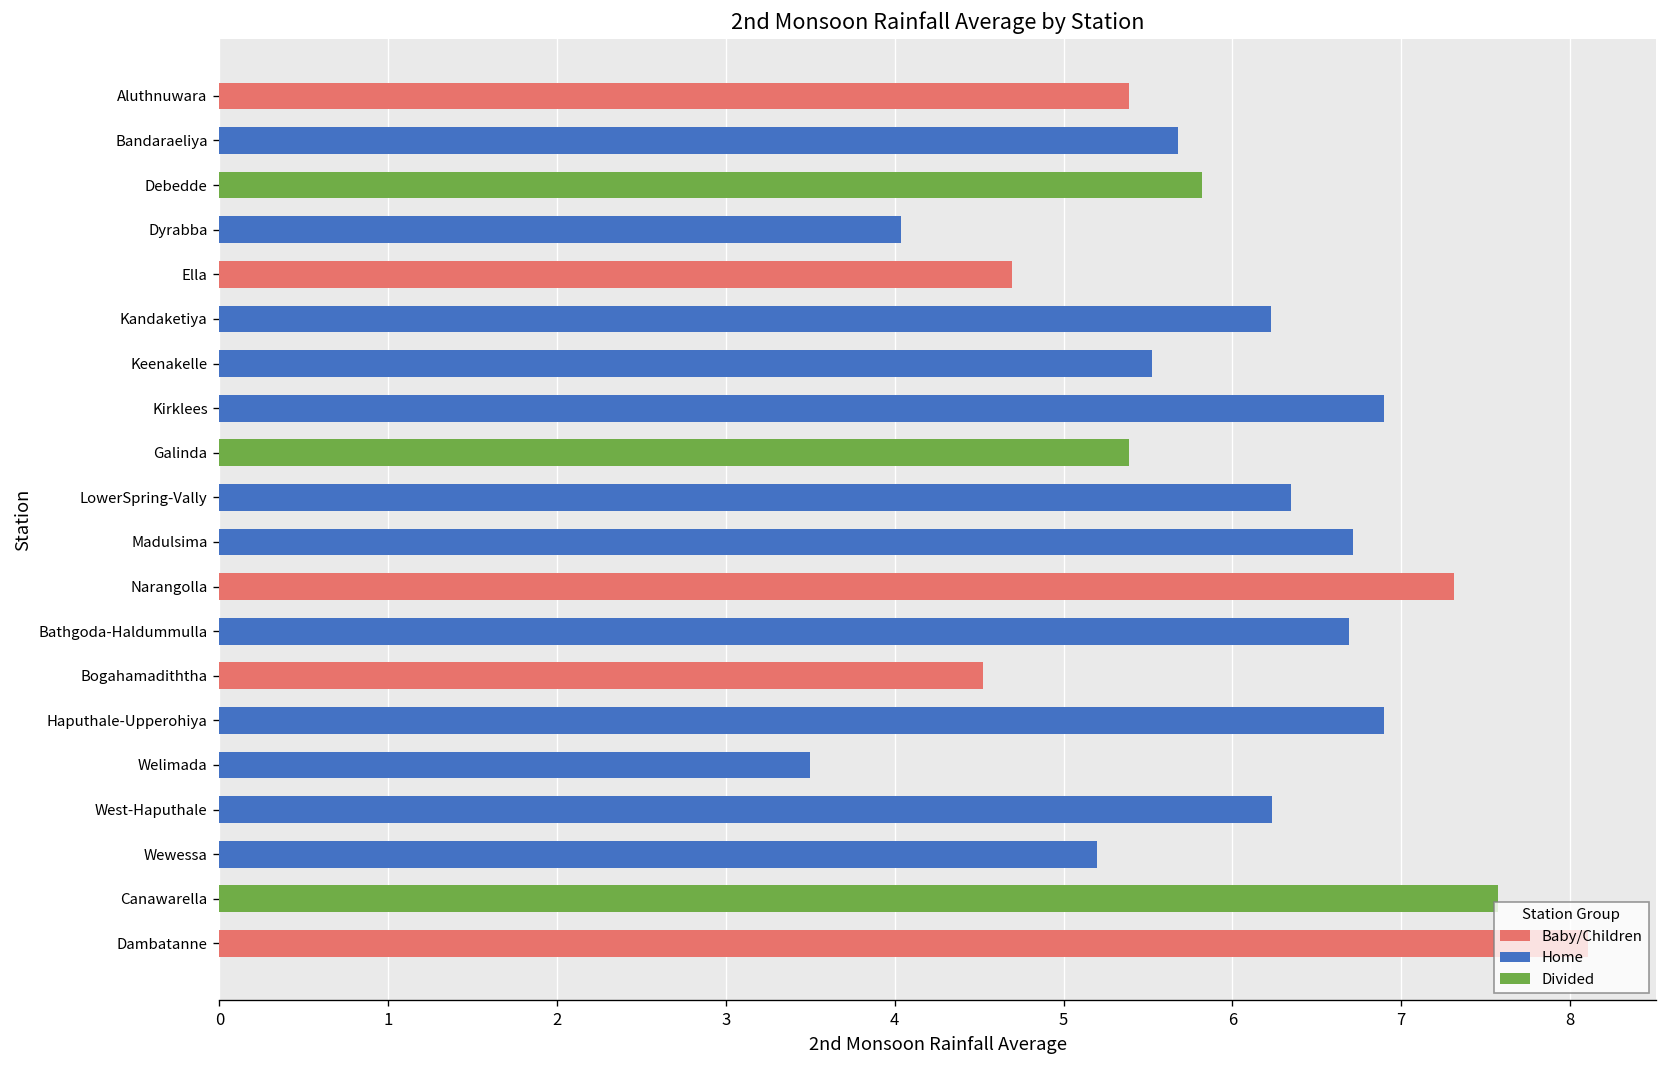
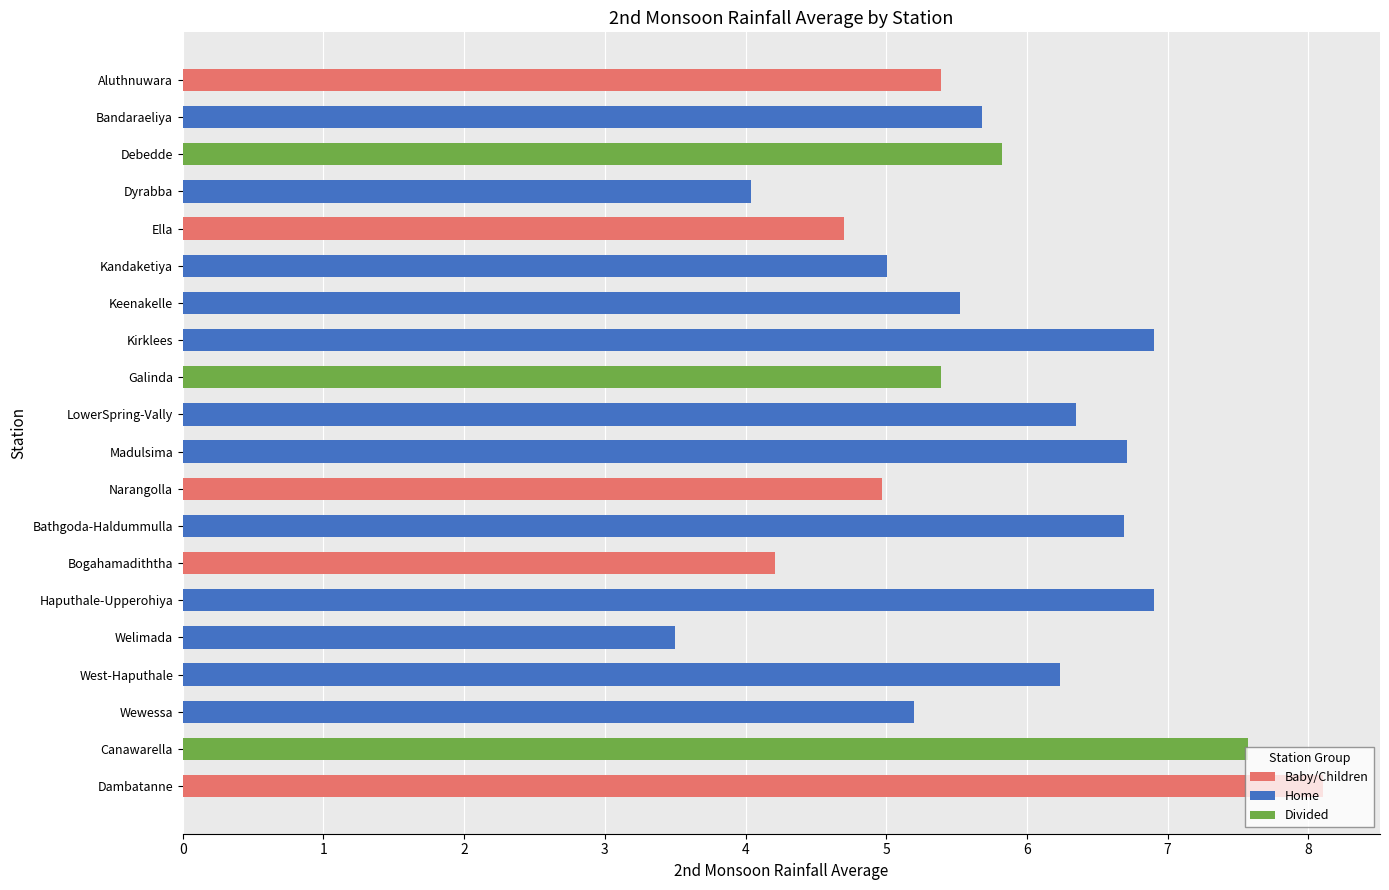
Kandaketiya: 6.23 -> 5.00
Narangolla: 7.31 -> 4.97
Bogahamadiththa: 4.52 -> 4.21
